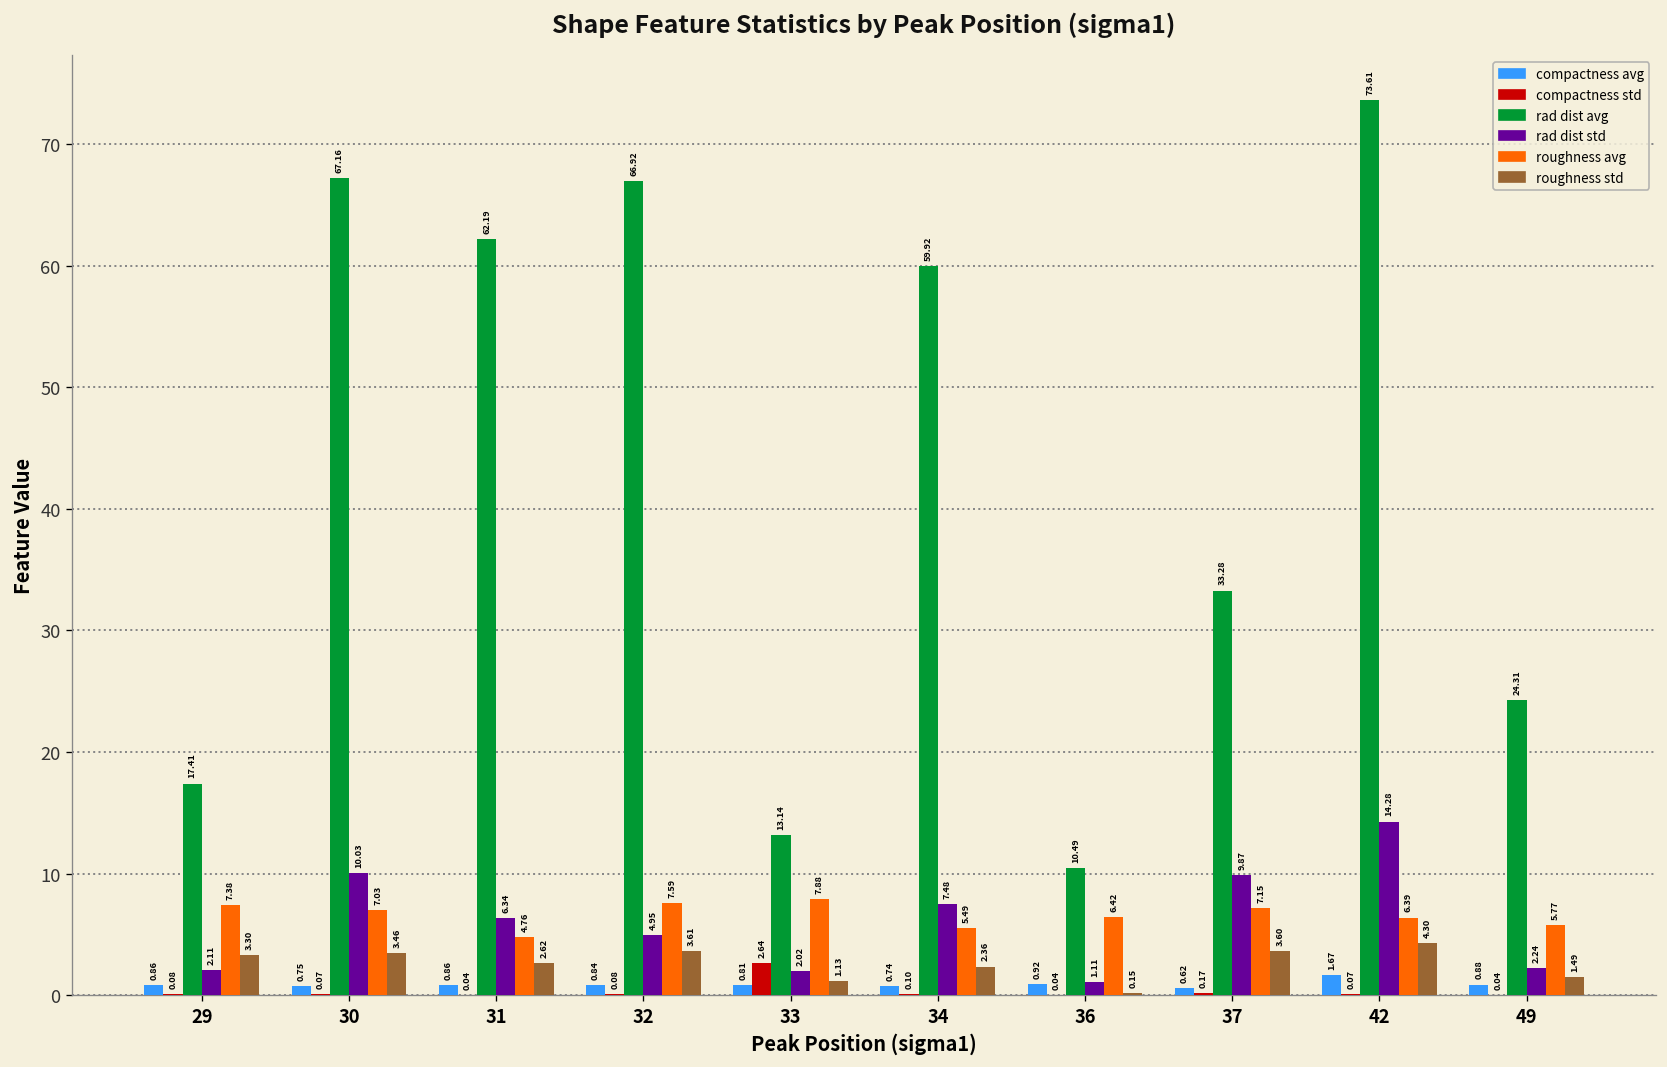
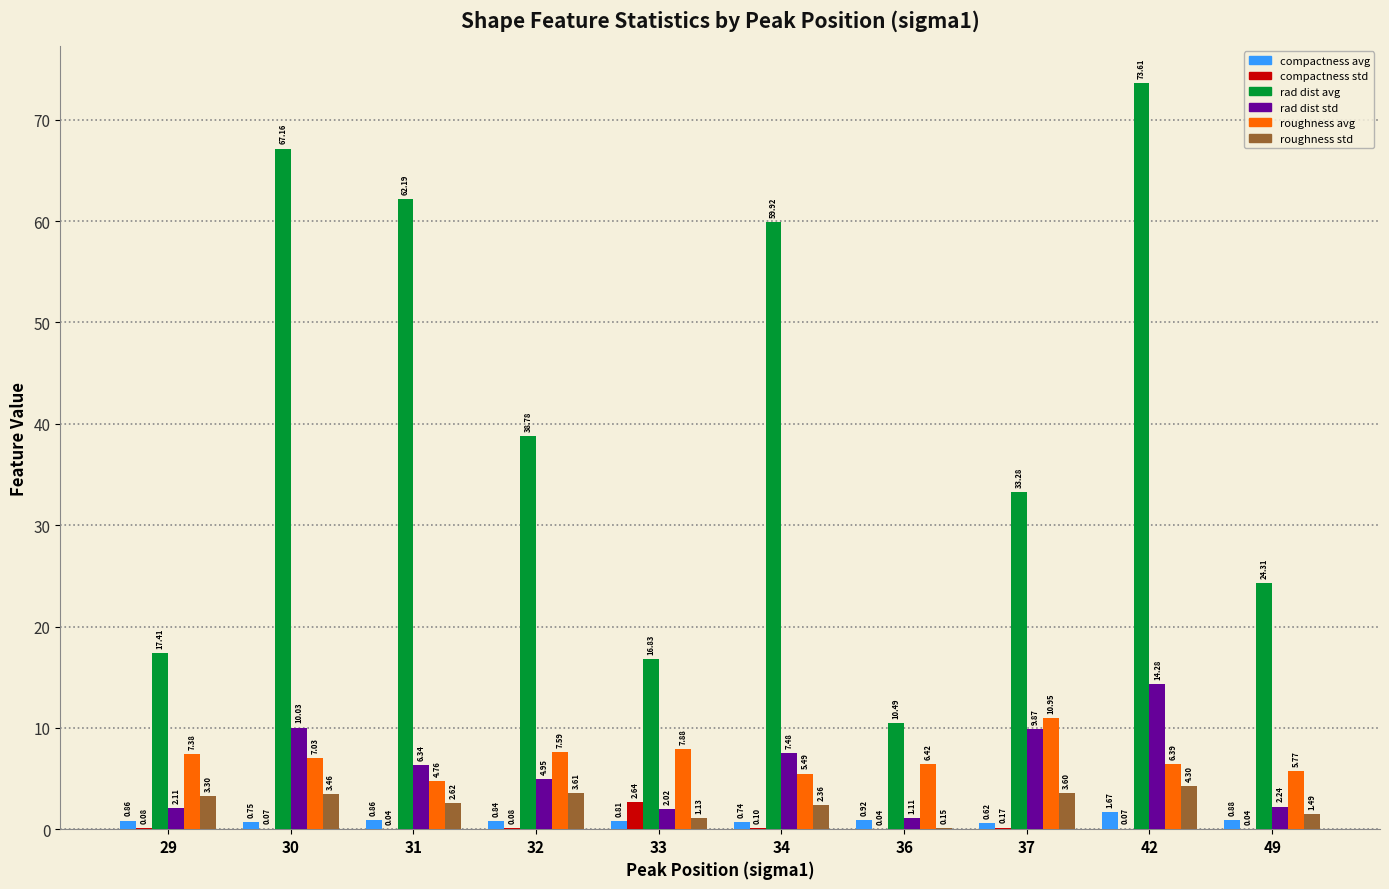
rad dist avg, 32: 66.92 -> 38.78
rad dist avg, 33: 13.14 -> 16.83
roughness avg, 37: 7.15 -> 10.95
